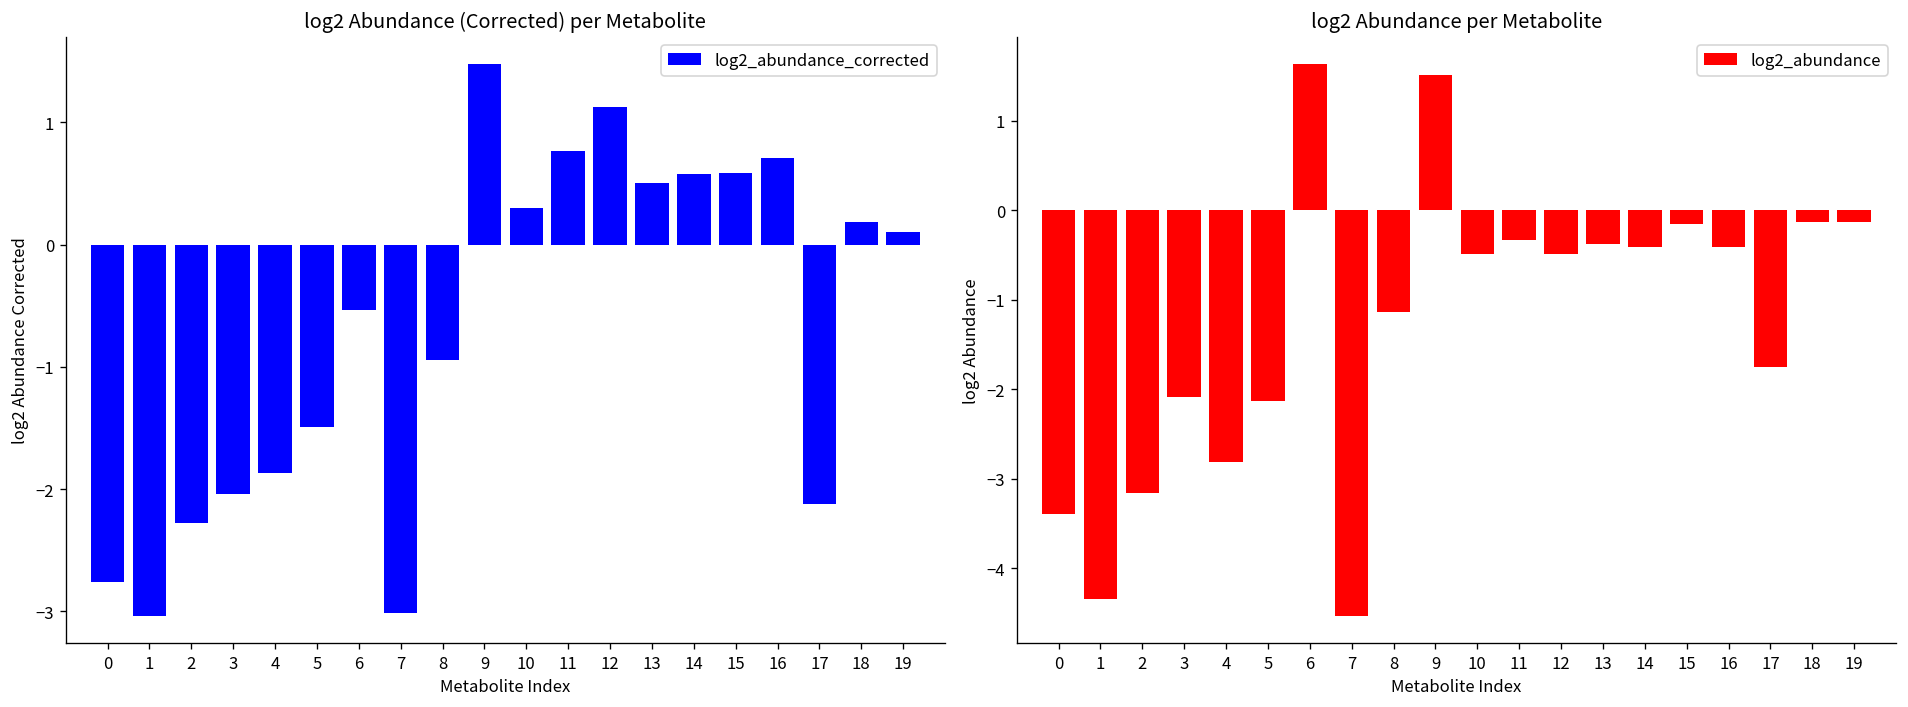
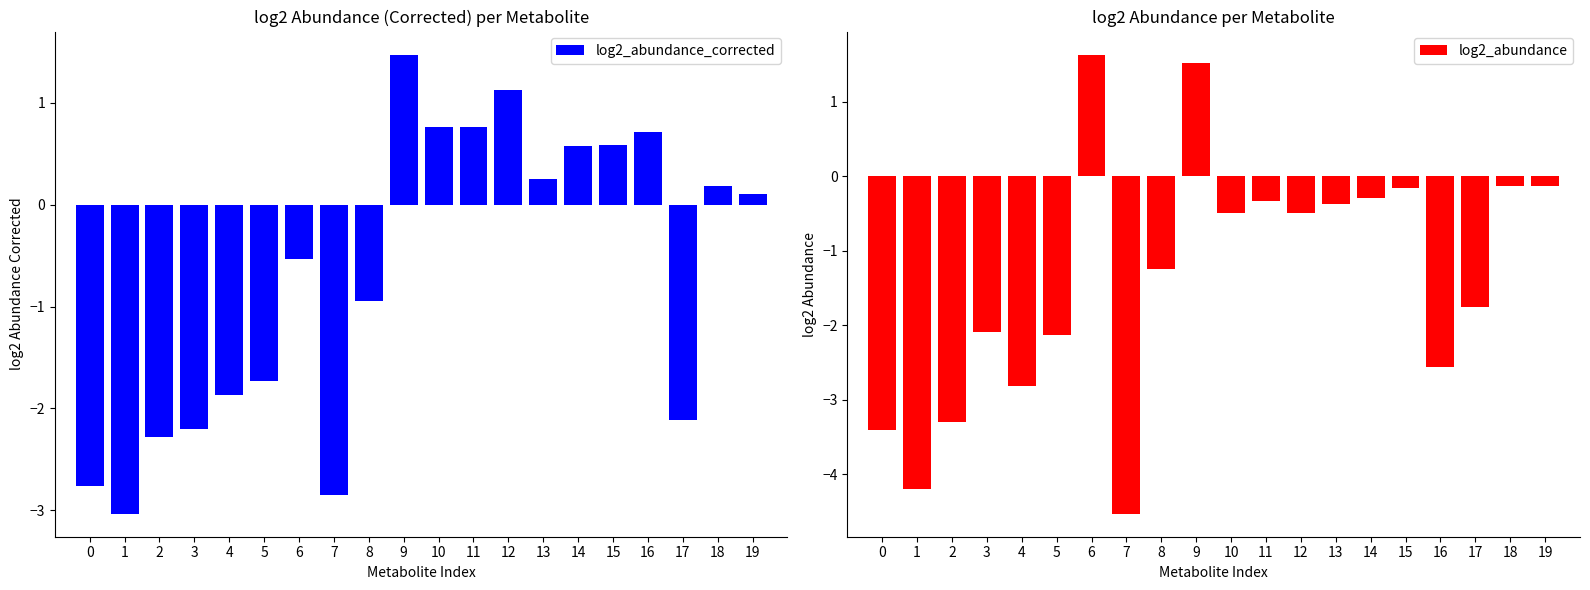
log2 Abundance (Corrected) per Metabolite, 3: -2.04 -> -2.20
log2 Abundance (Corrected) per Metabolite, 5: -1.49 -> -1.73
log2 Abundance (Corrected) per Metabolite, 7: -3.02 -> -2.85
log2 Abundance (Corrected) per Metabolite, 10: 0.30 -> 0.77
log2 Abundance (Corrected) per Metabolite, 13: 0.51 -> 0.25
log2 Abundance per Metabolite, 1: -4.3 -> -4.2
log2 Abundance per Metabolite, 2: -3.2 -> -3.3
log2 Abundance per Metabolite, 8: -1.1 -> -1.3
log2 Abundance per Metabolite, 14: -0.4 -> -0.3
log2 Abundance per Metabolite, 16: -0.4 -> -2.6
